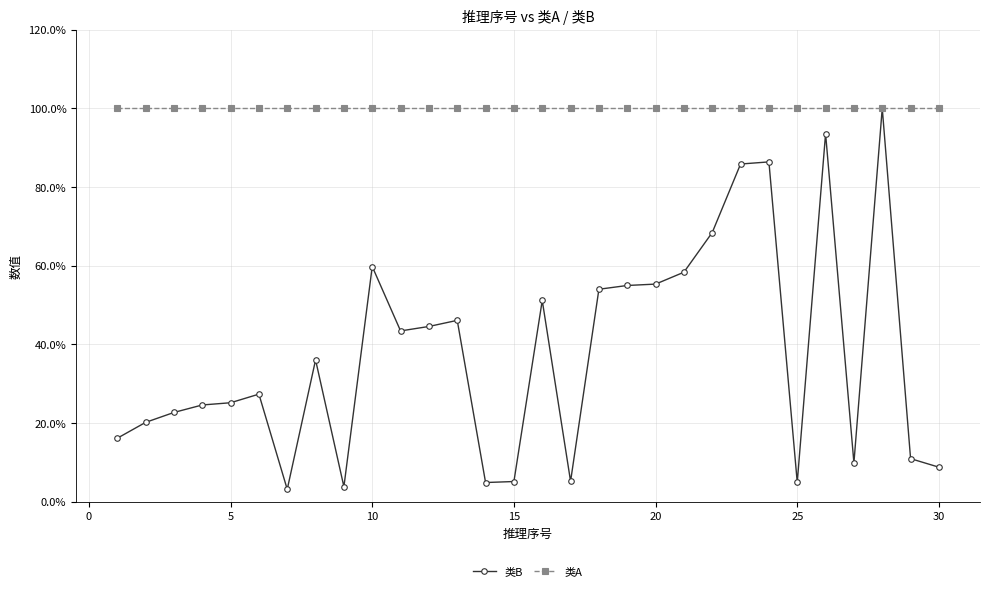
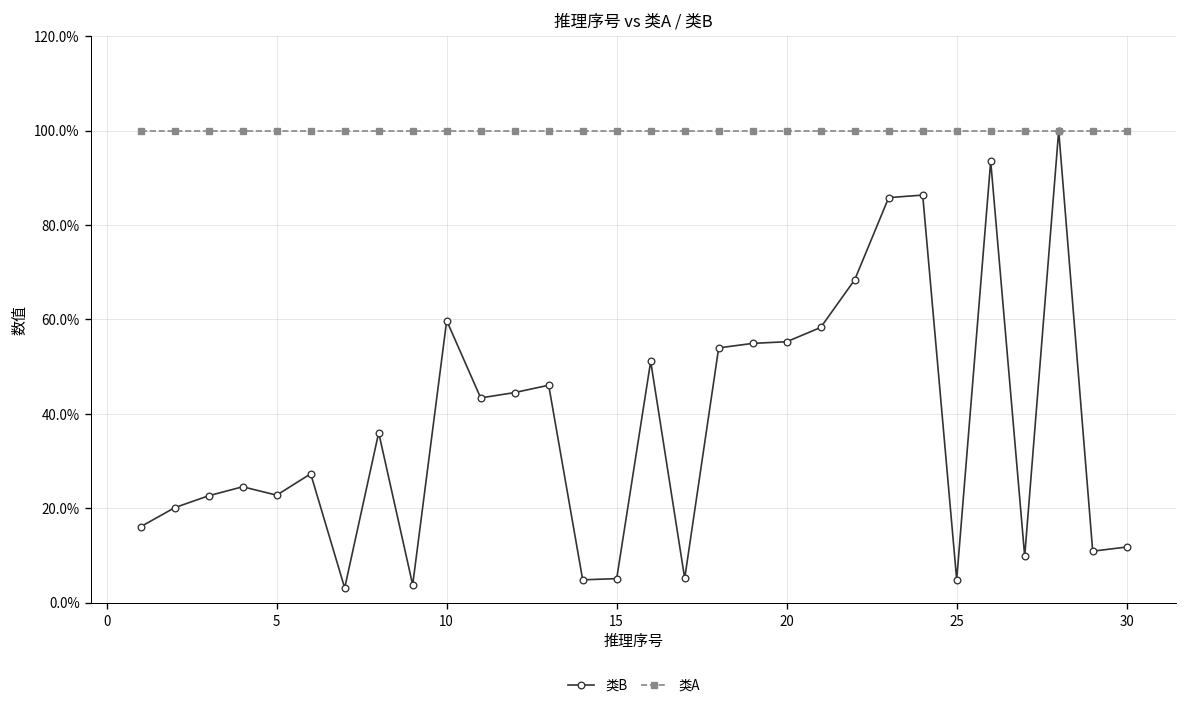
类B, 5: 25% -> 23%
类B, 30: 9% -> 12%
